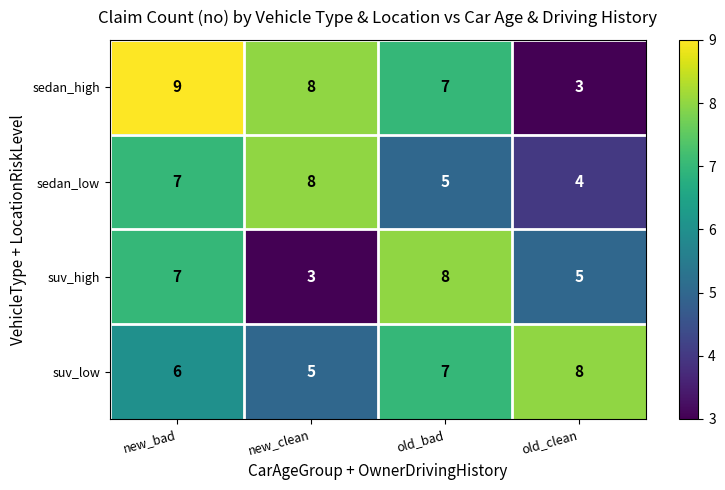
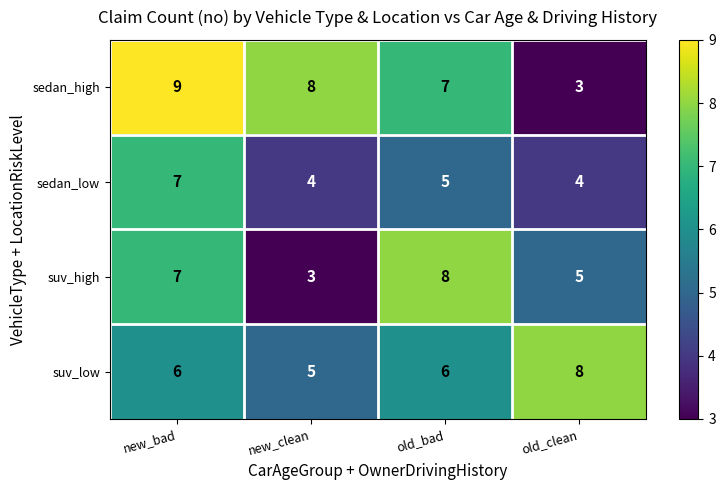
sedan_low, new_clean: 8 -> 4
suv_low, old_bad: 7 -> 6
